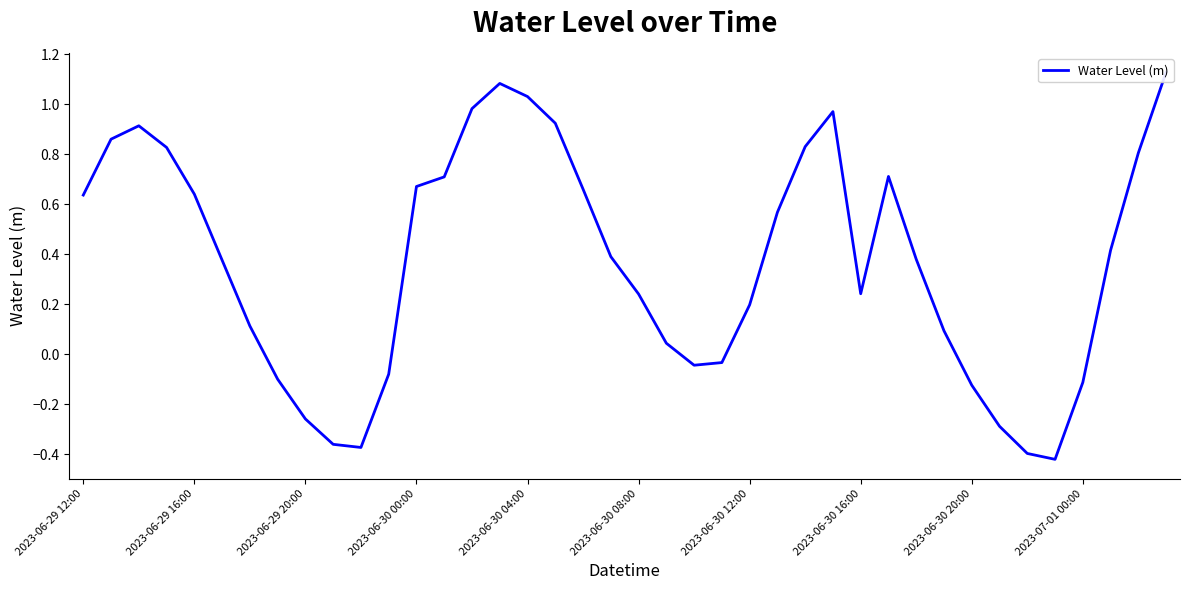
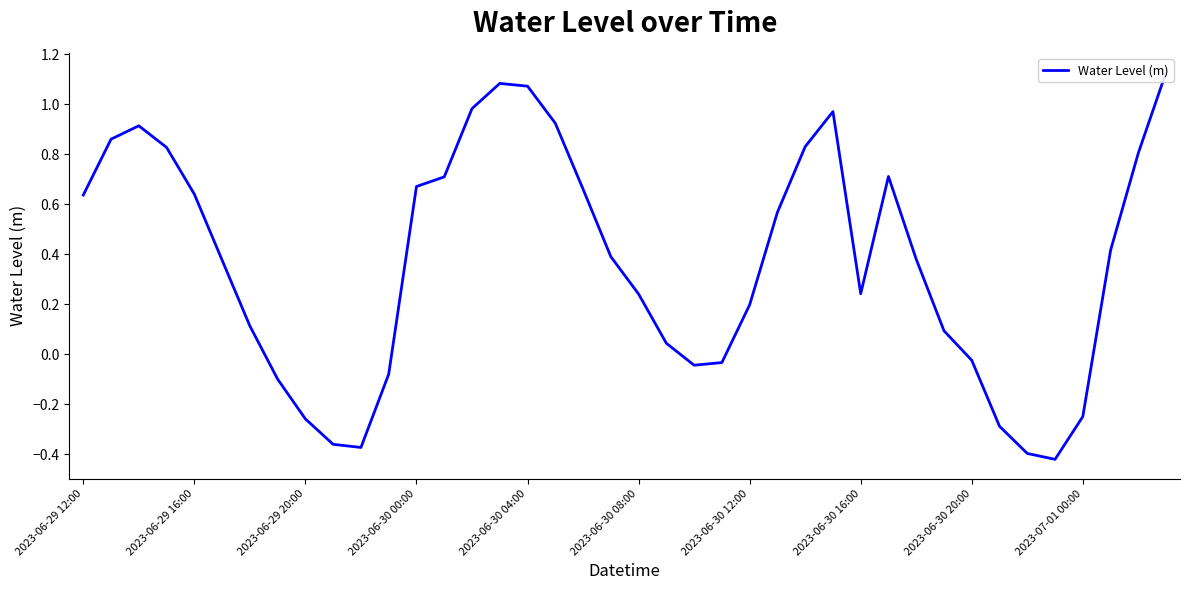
2023-06-30 04:00: 1.03 -> 1.07
2023-06-30 20:00: -0.12 -> -0.02
2023-07-01 00:00: -0.11 -> -0.25
